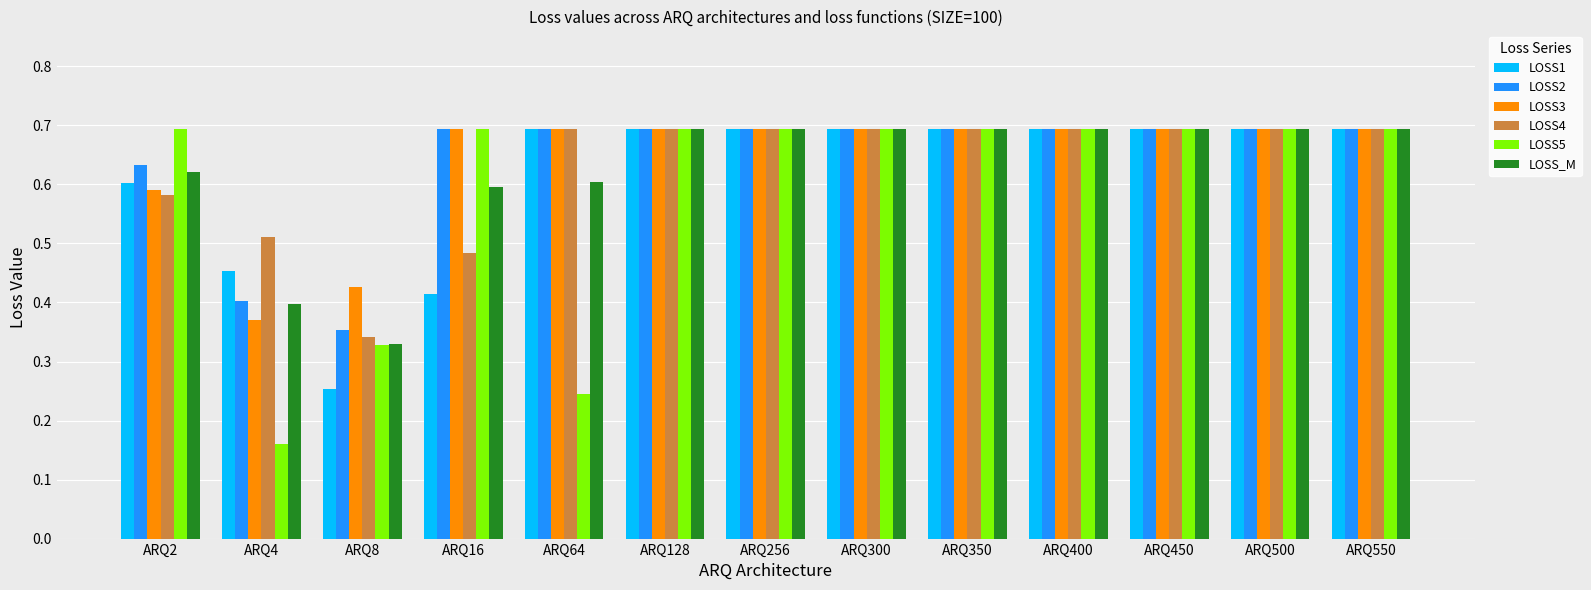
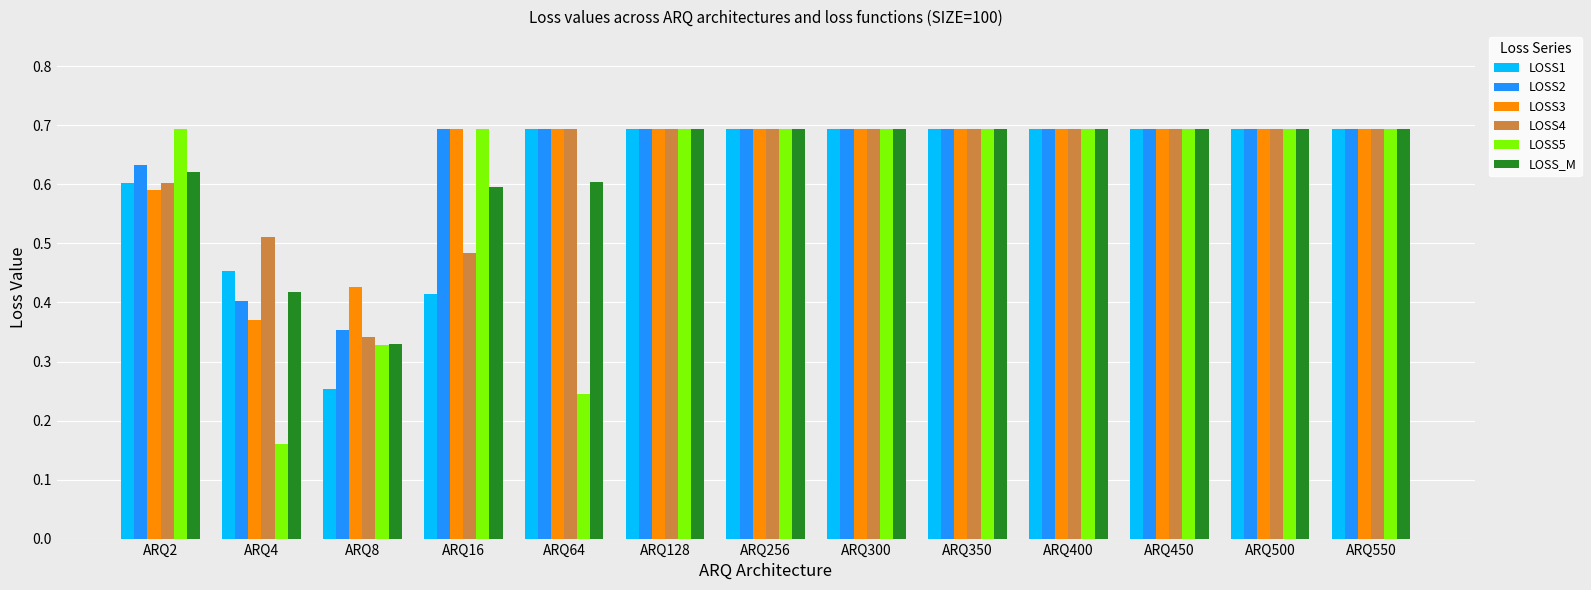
LOSS4, ARQ2: 0.58 -> 0.60
LOSS_M, ARQ4: 0.40 -> 0.42
